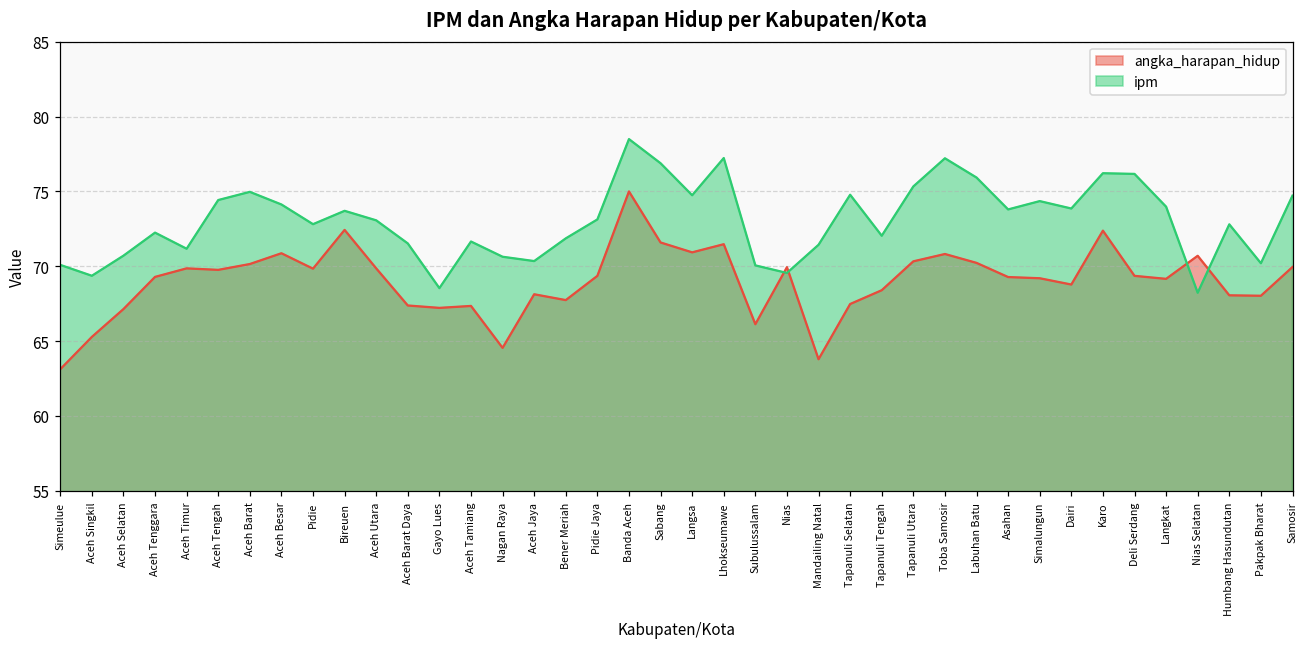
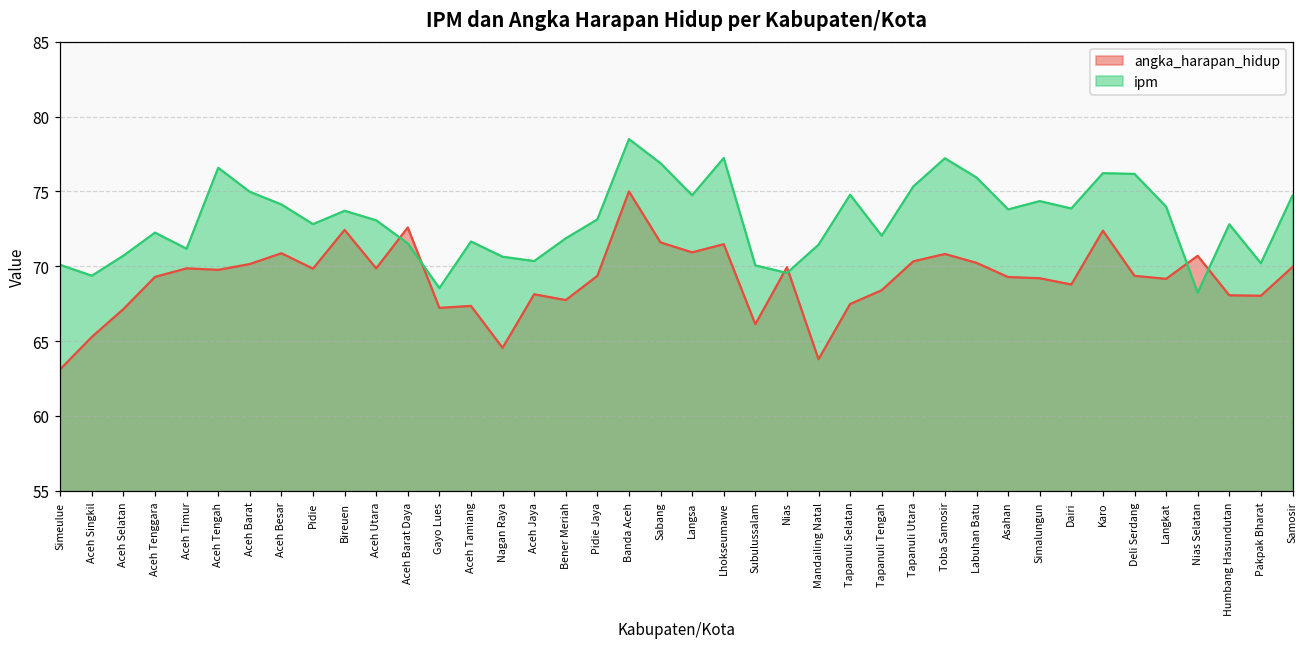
ipm, Aceh Tengah: 74.4 -> 76.6
angka_harapan_hidup, Aceh Barat Daya: 67.4 -> 72.6
